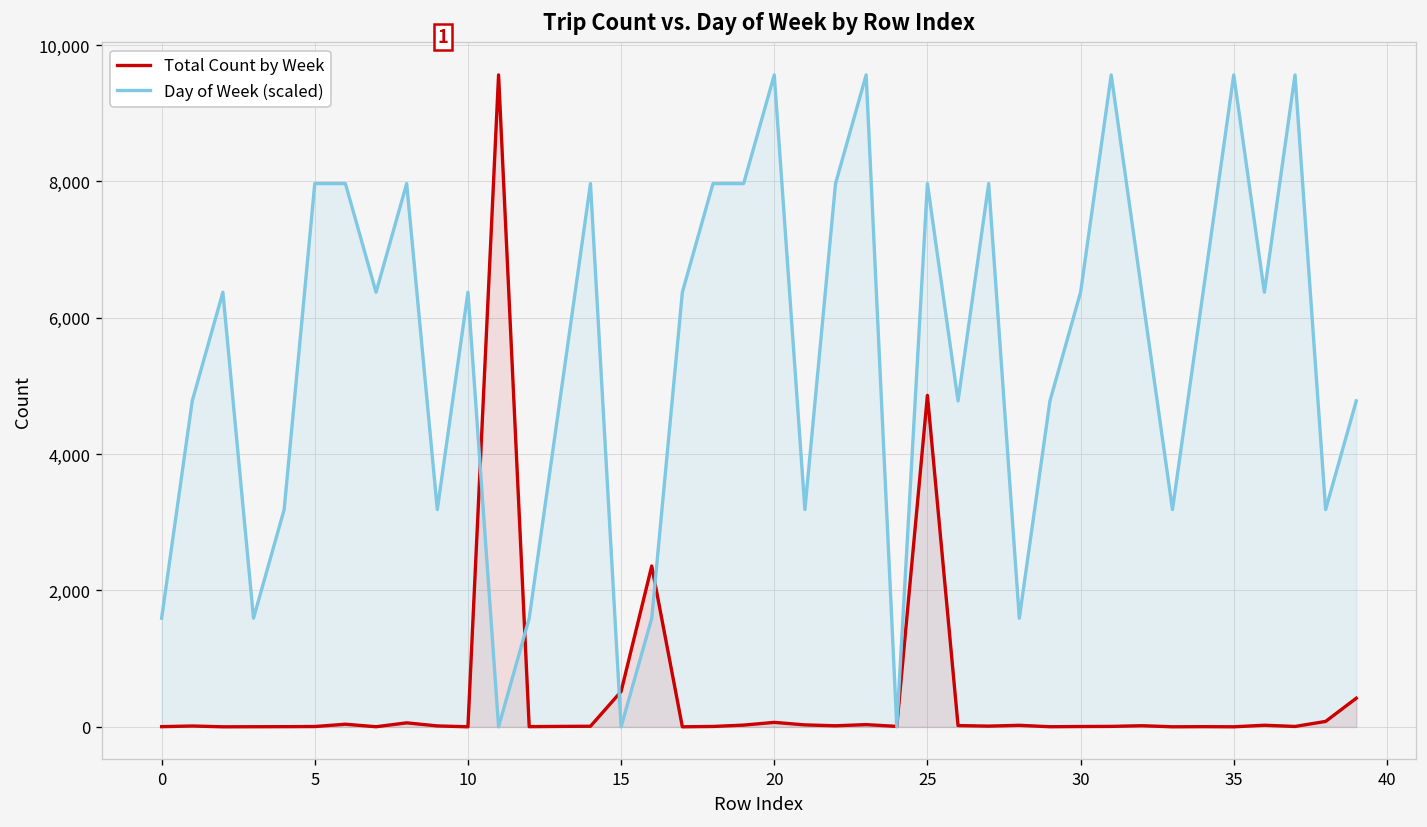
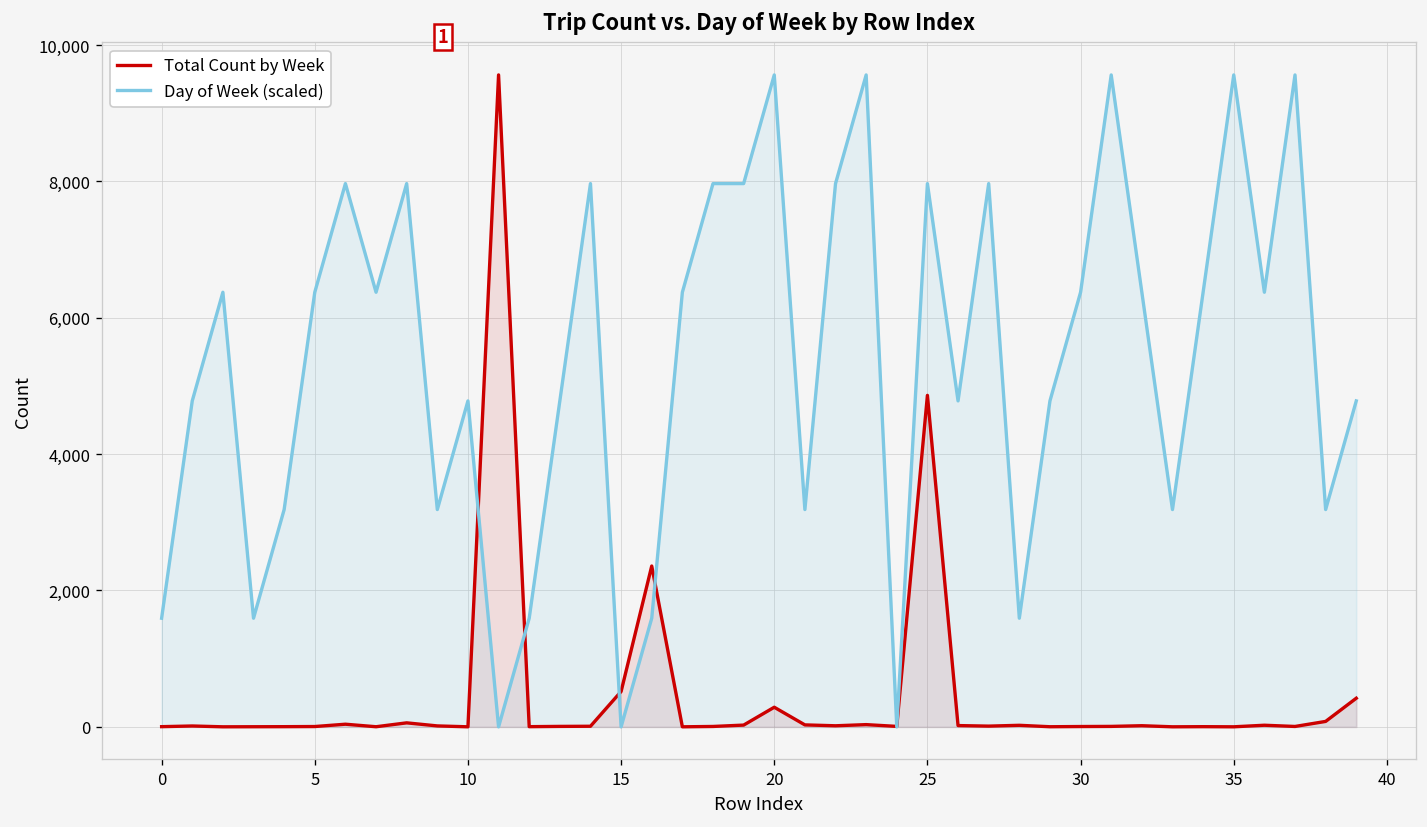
Day of Week (scaled), 5: 8,000 -> 6,400
Day of Week (scaled), 10: 6,400 -> 4,800
Total Count by Week, 20: 100 -> 300
